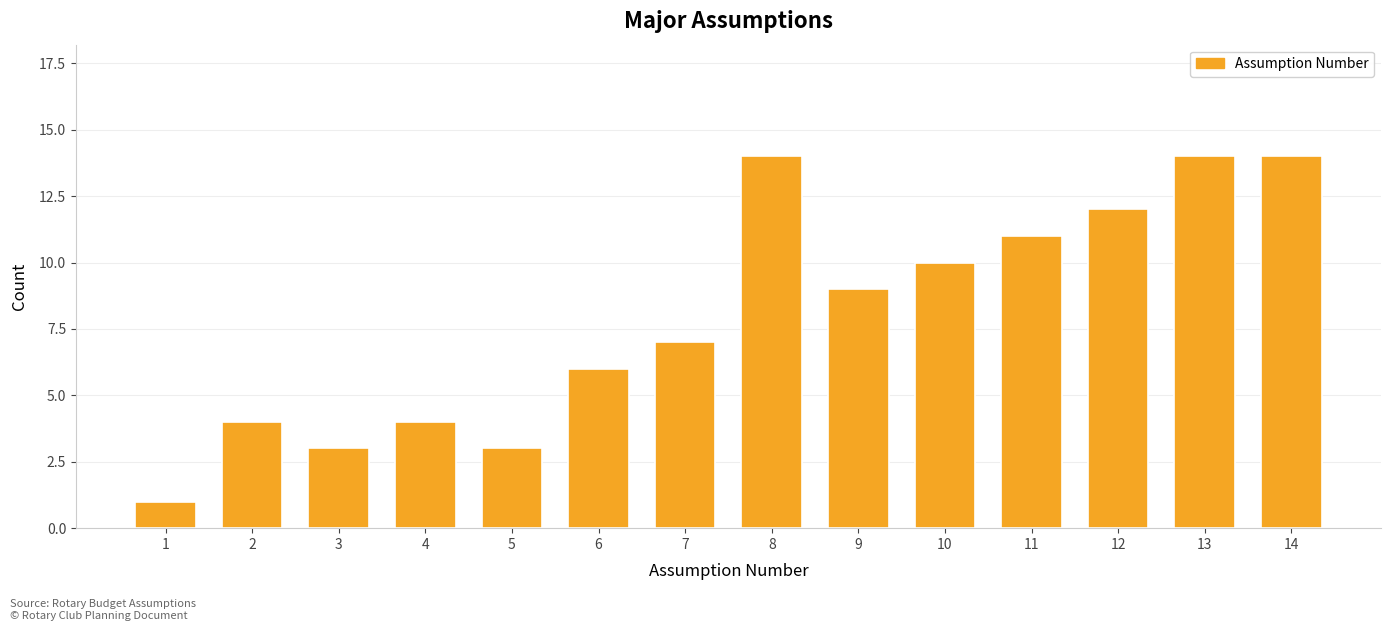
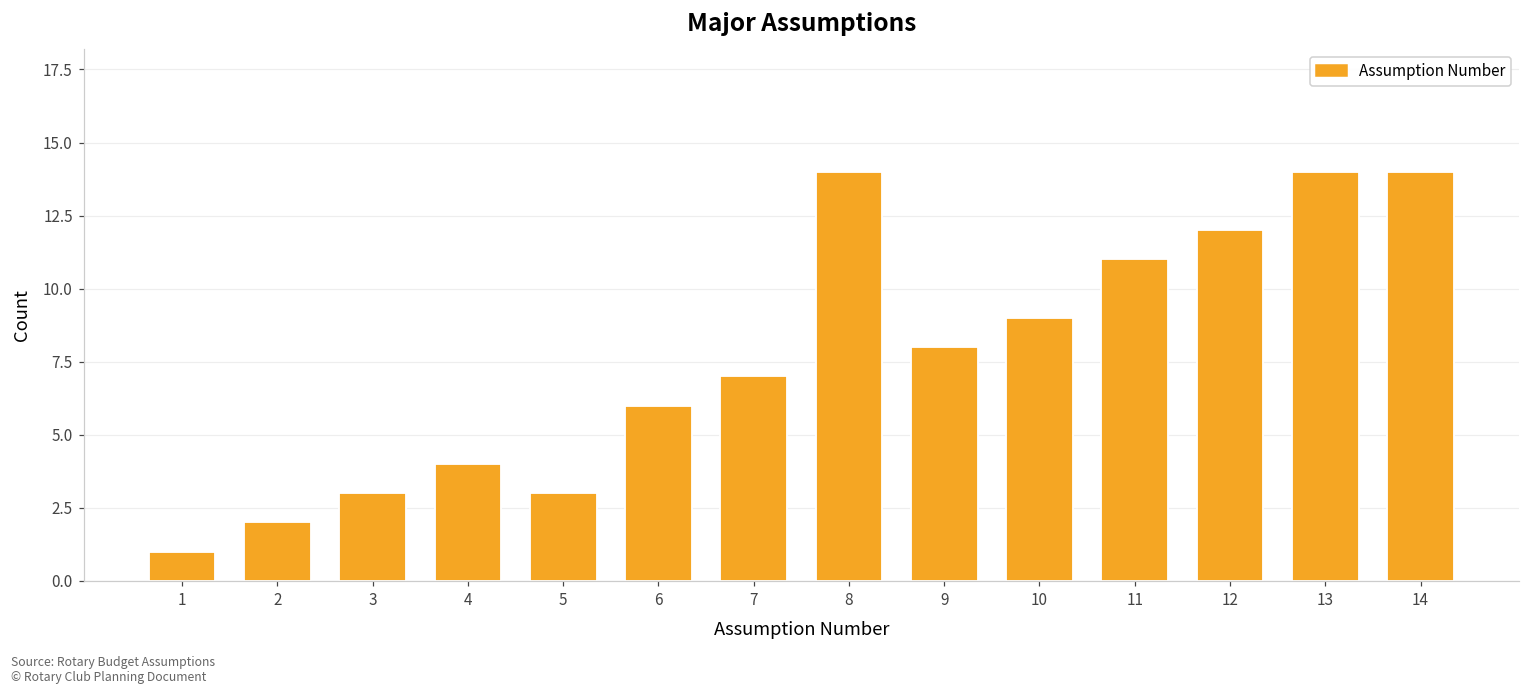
2: 4 -> 2
9: 9 -> 8
10: 10 -> 9
